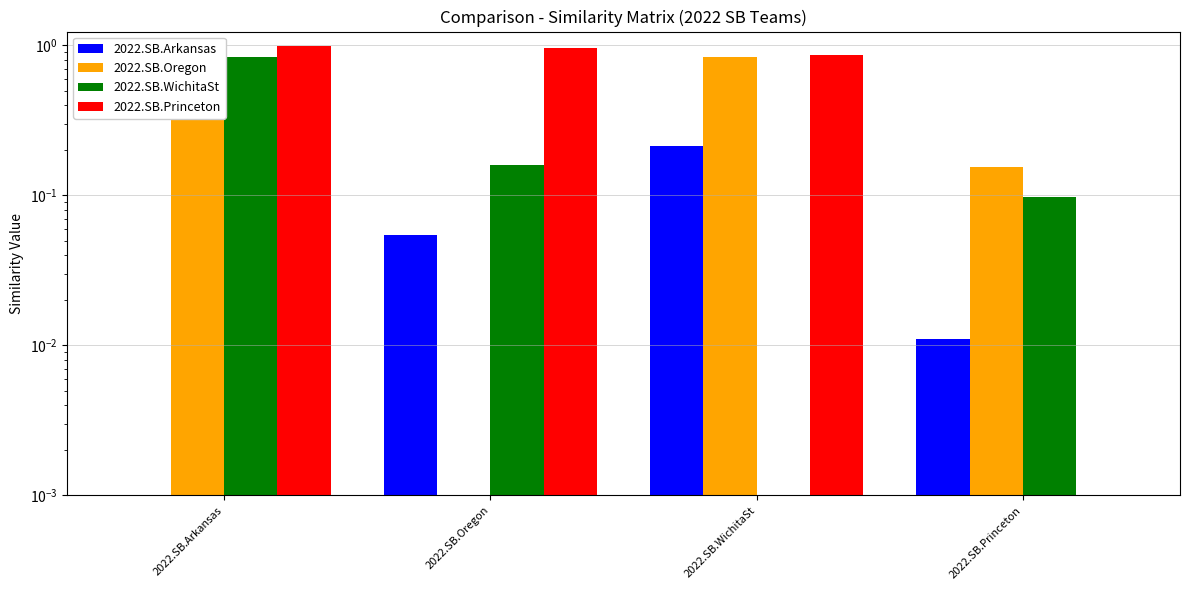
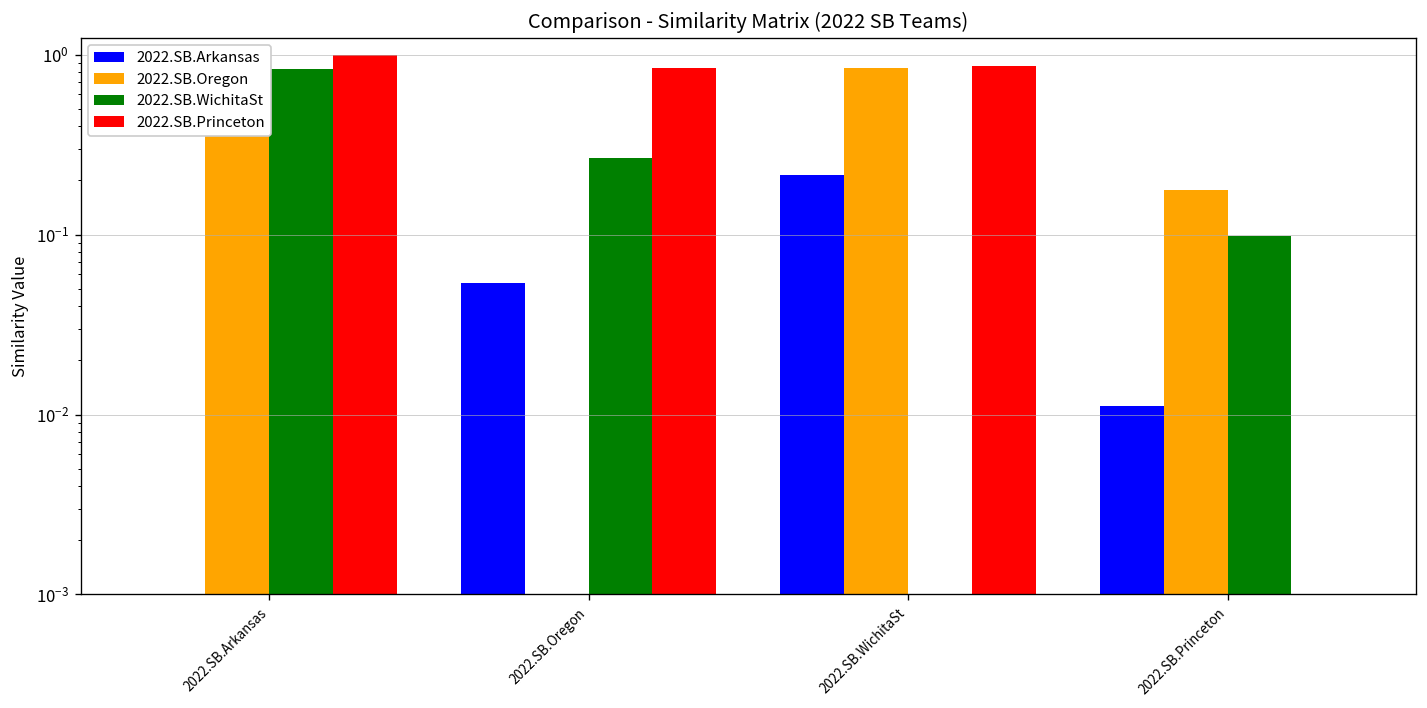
2022.SB.WichitaSt, 2022.SB.Oregon: 0.16 -> 0.27
2022.SB.Princeton, 2022.SB.Oregon: 1.0 -> 0.8
2022.SB.Oregon, 2022.SB.Princeton: 0.15 -> 0.18
